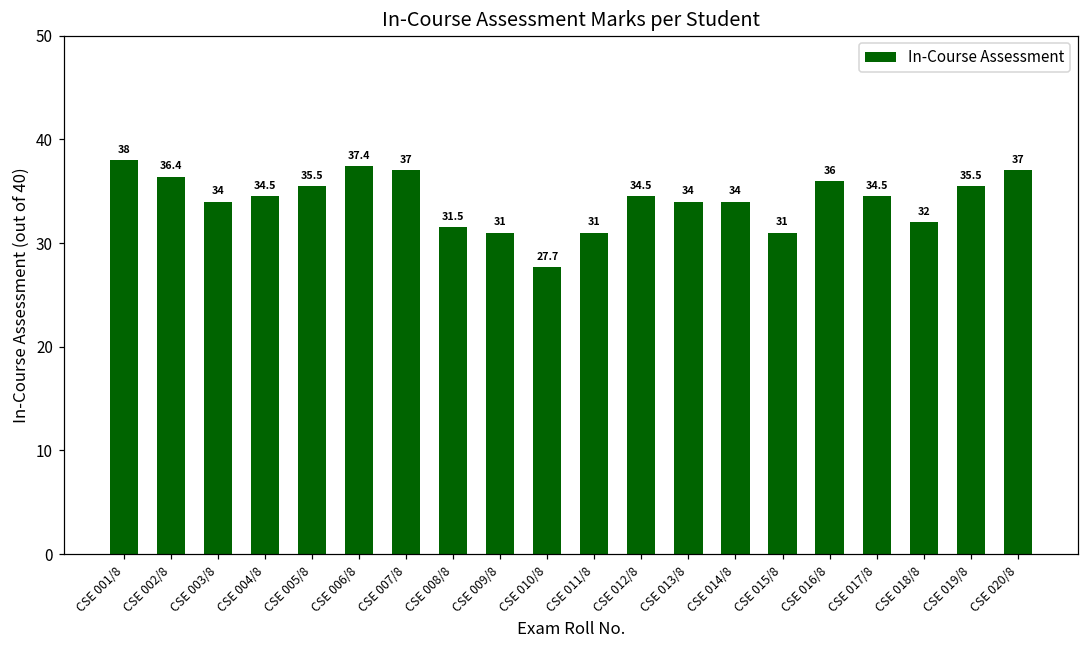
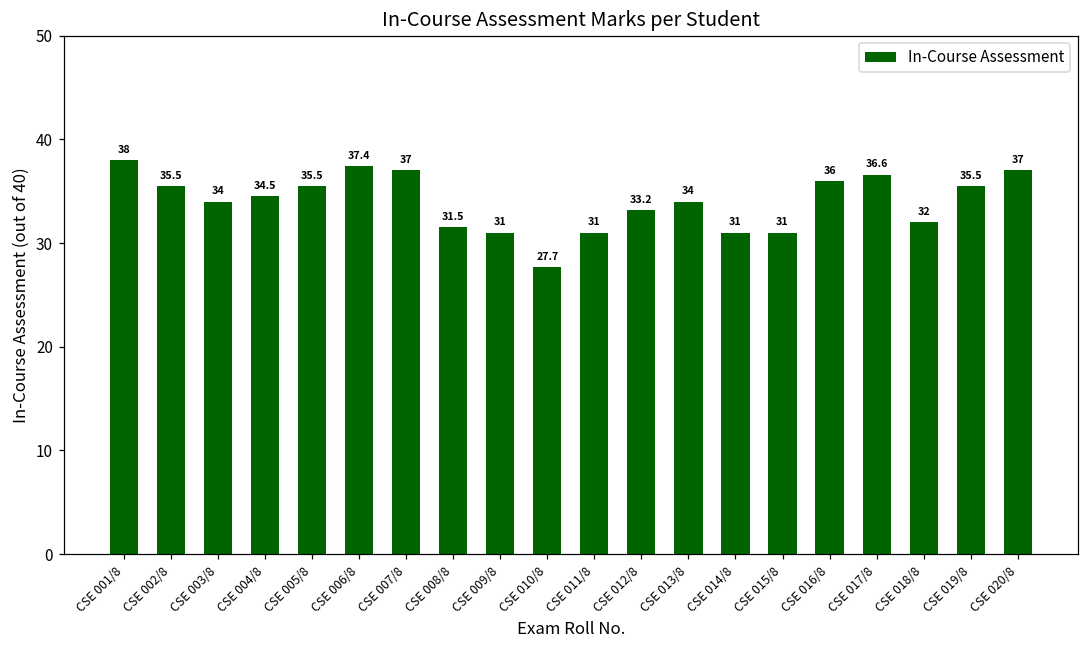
CSE 002/8: 36.4 -> 35.5
CSE 012/8: 34.5 -> 33.2
CSE 014/8: 34 -> 31
CSE 017/8: 34.5 -> 36.6
